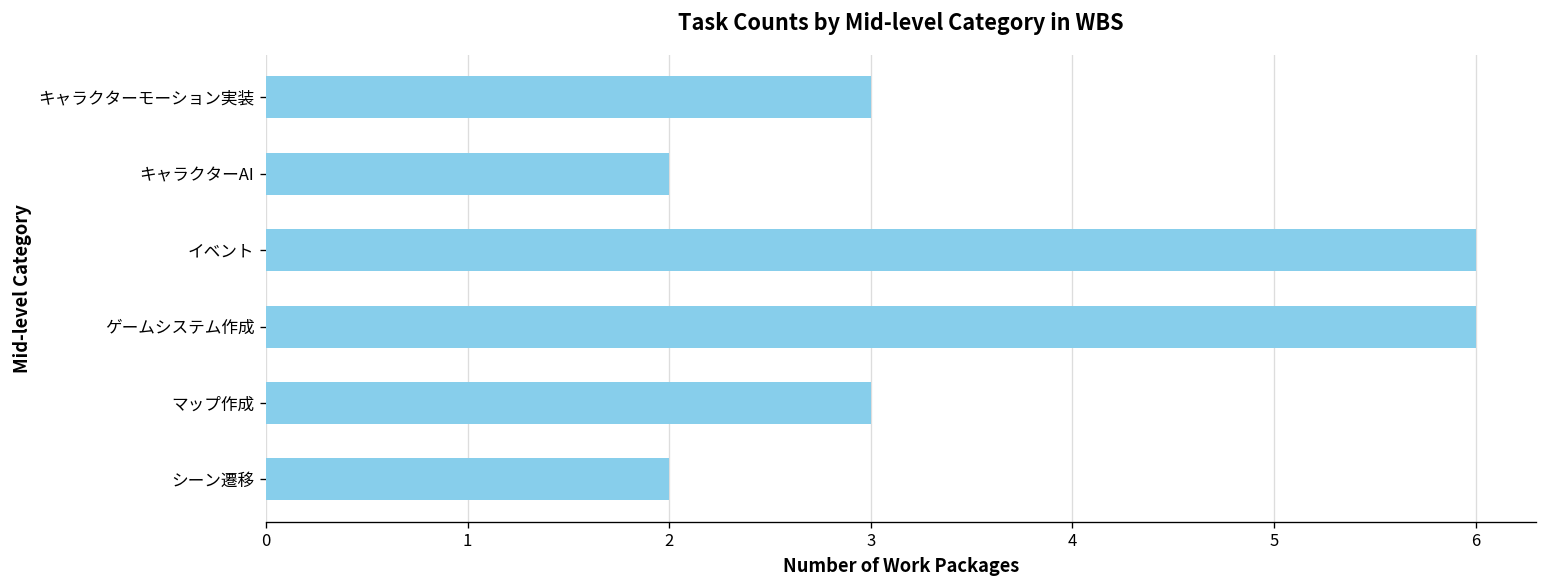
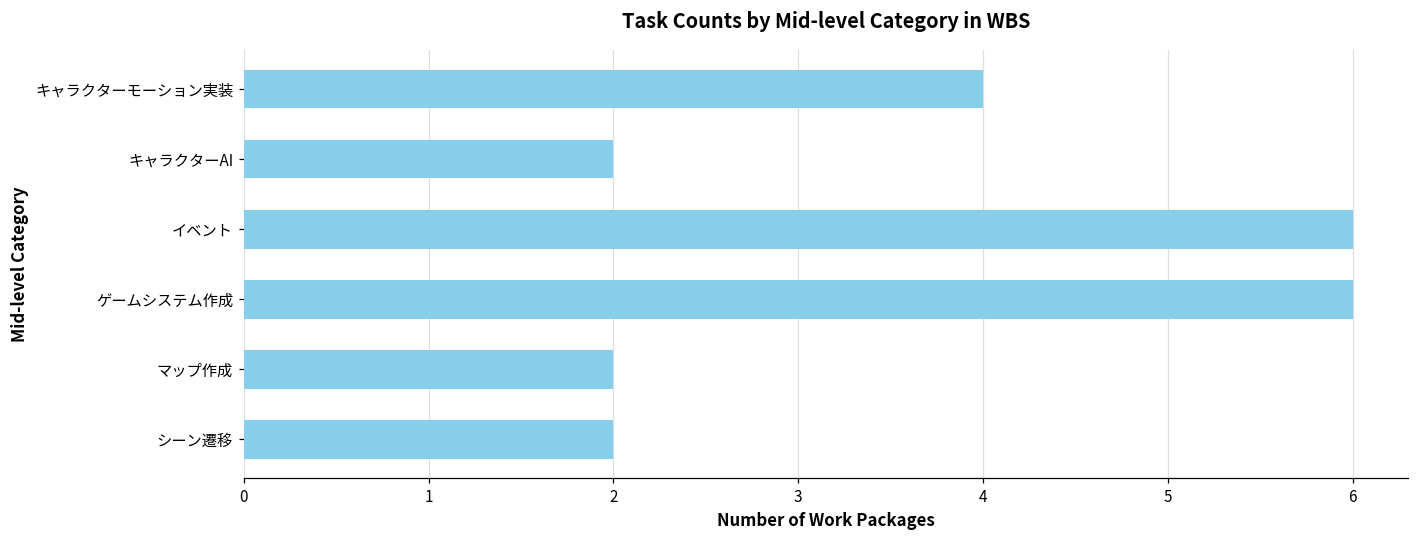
キャラクターモーション実装: 3 -> 4
マップ作成: 3 -> 2
